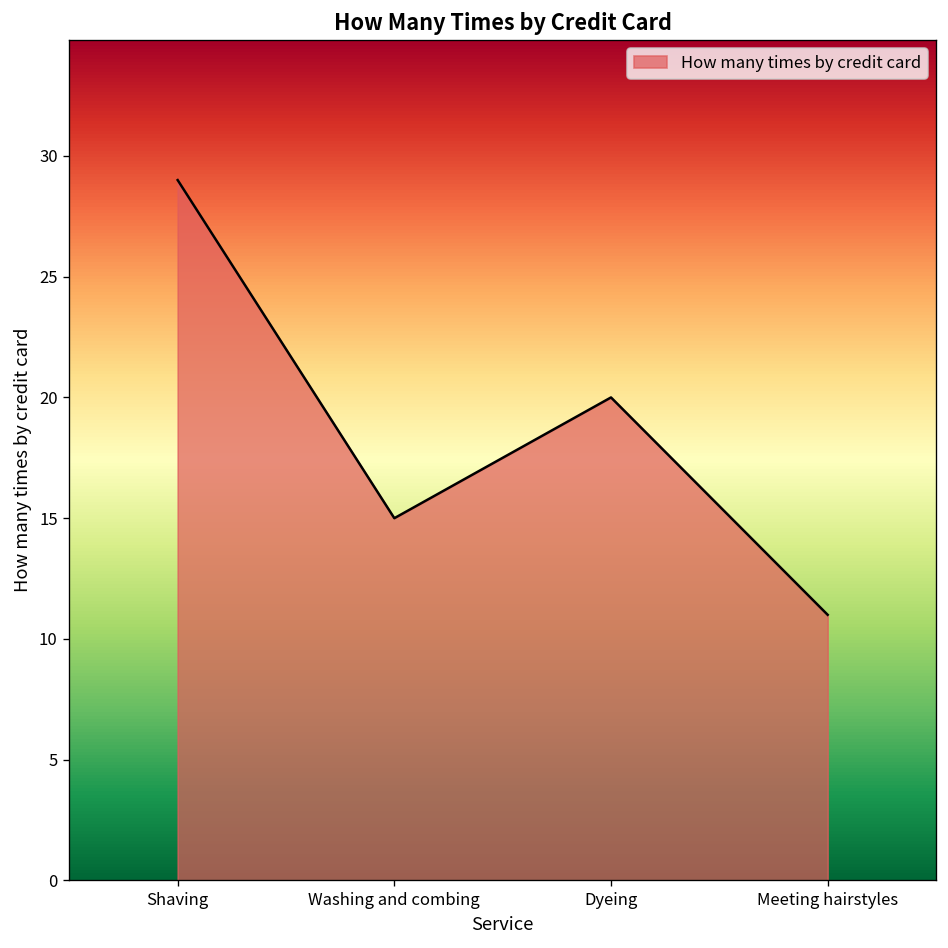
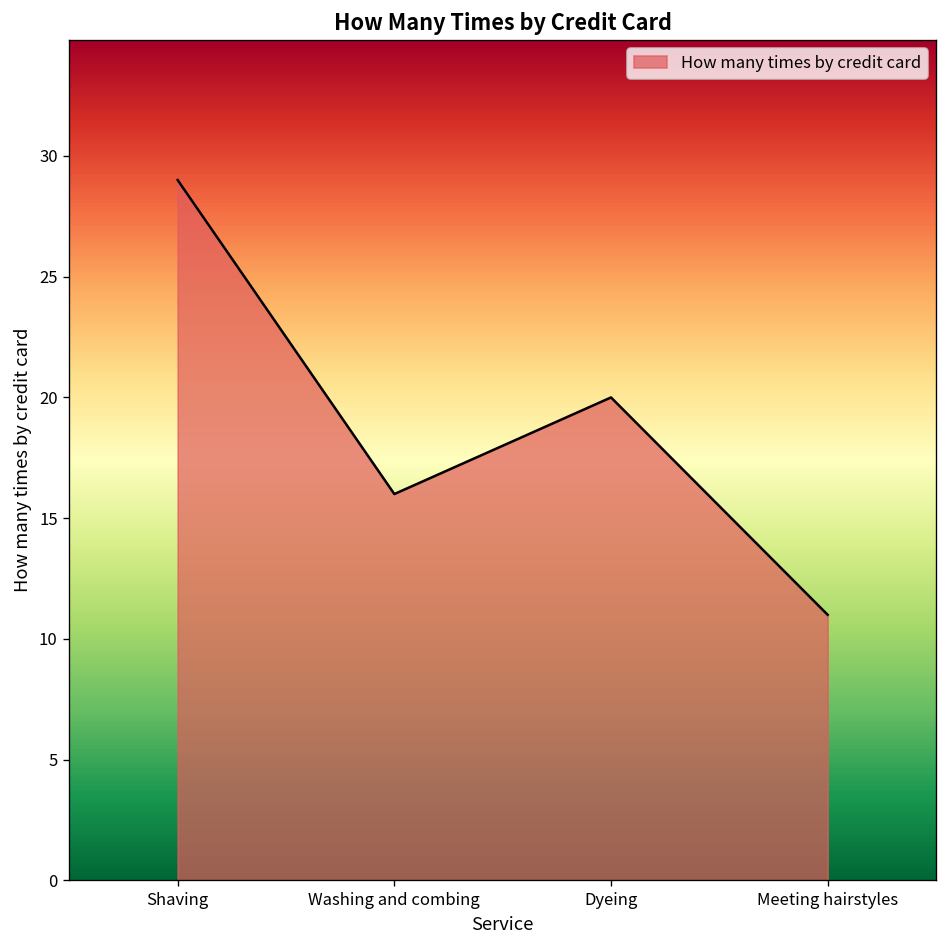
Washing and combing: 15 -> 16
